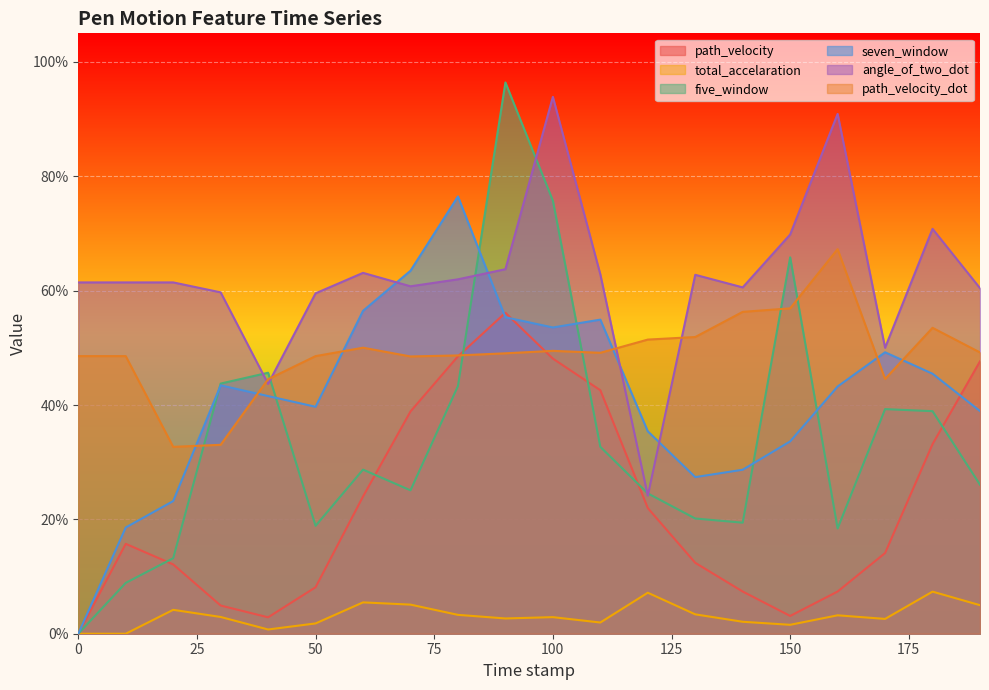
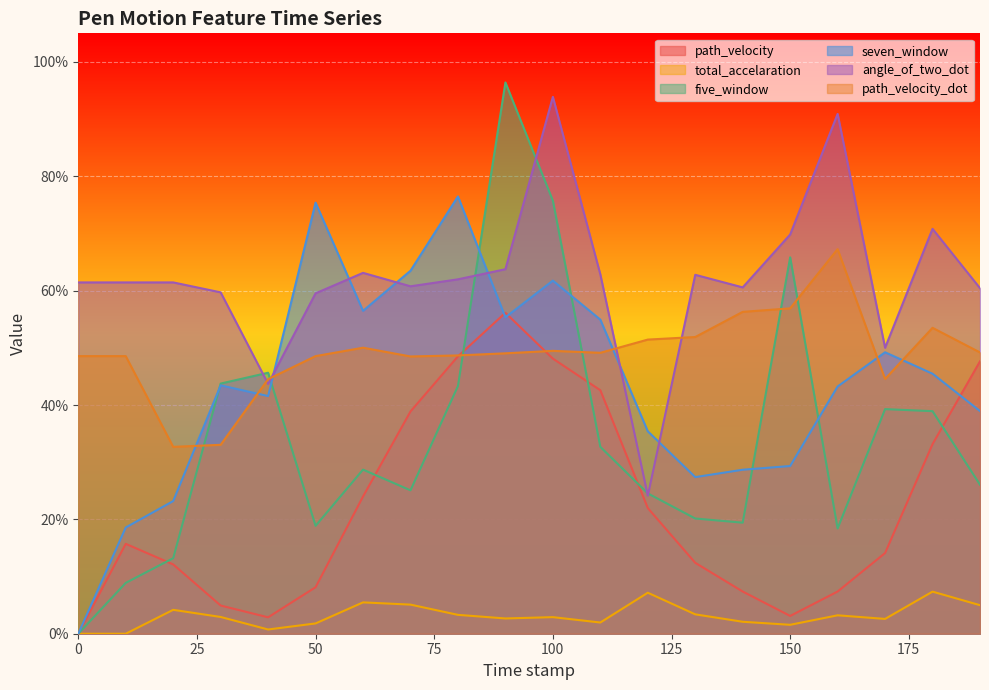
seven_window, 50: 40% -> 75%
seven_window, 100: 54% -> 62%
seven_window, 150: 34% -> 29%
